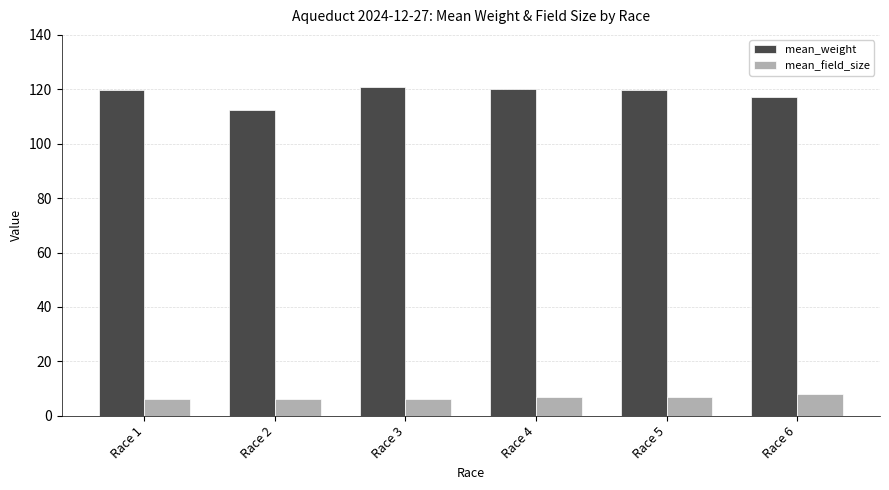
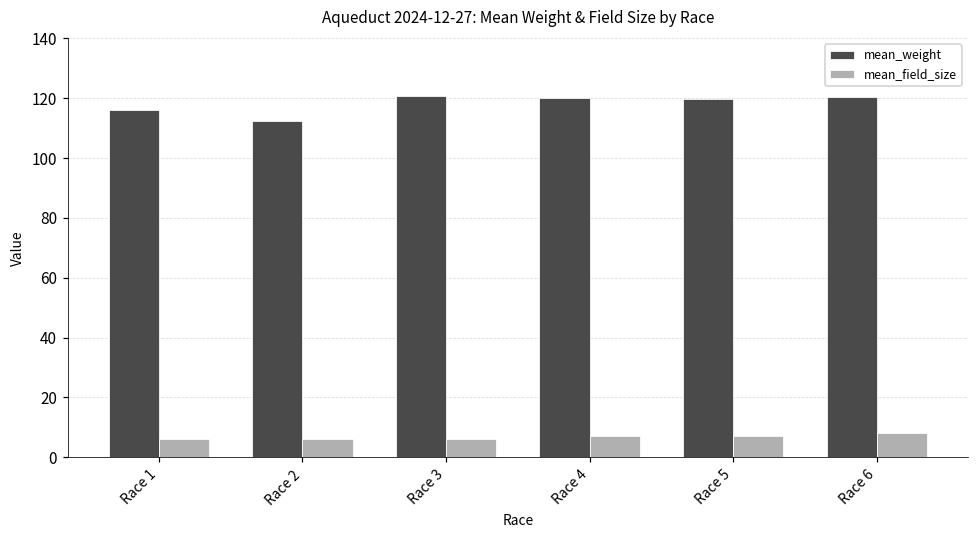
mean_weight, Race 1: 120 -> 116
mean_weight, Race 6: 117 -> 121
